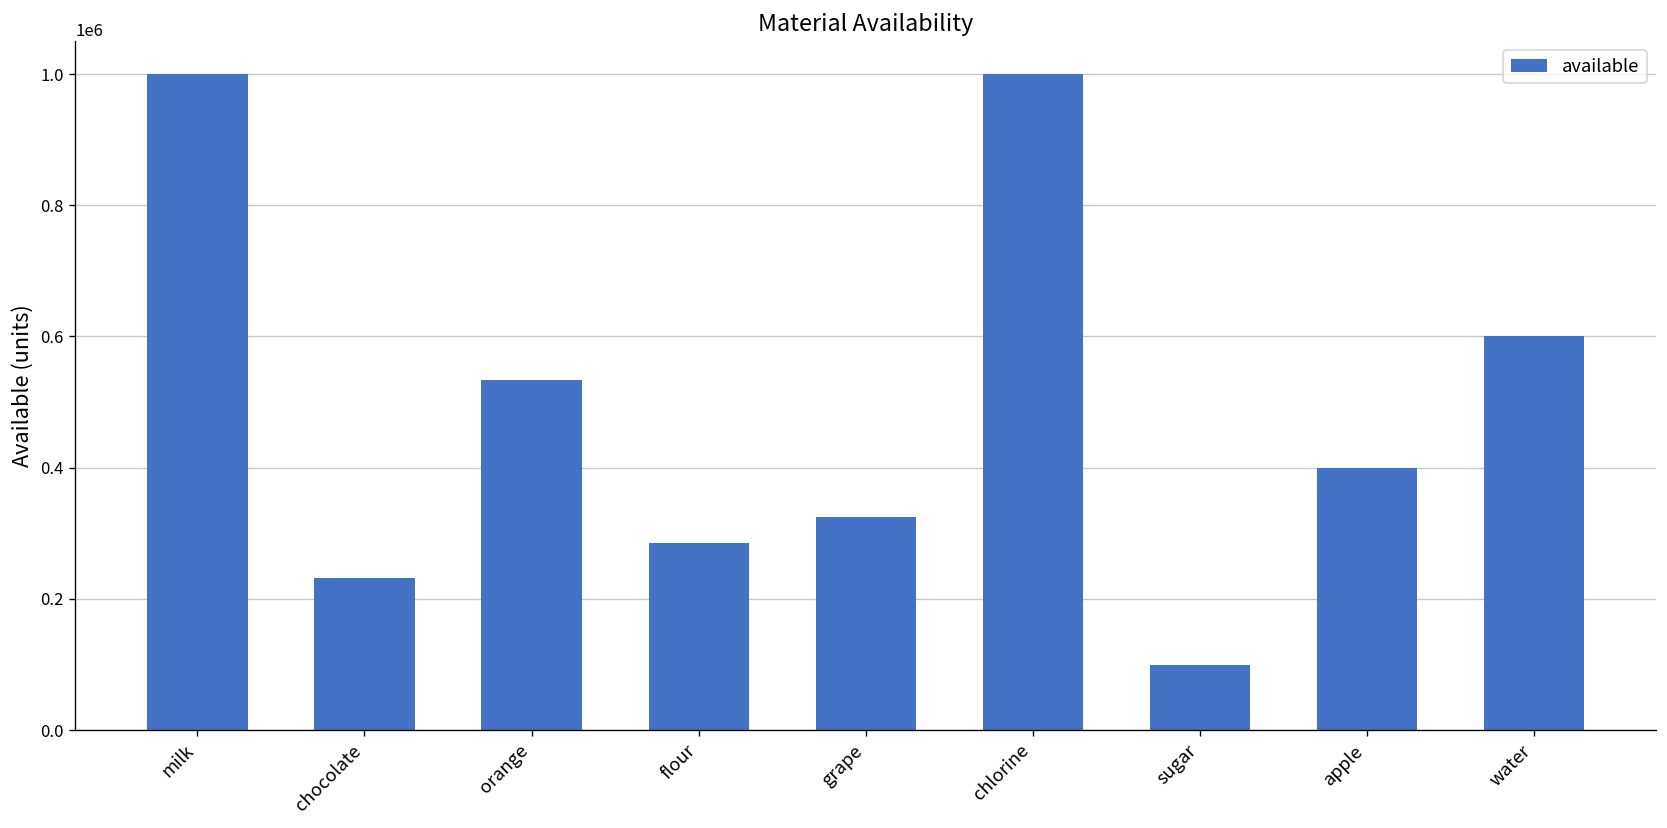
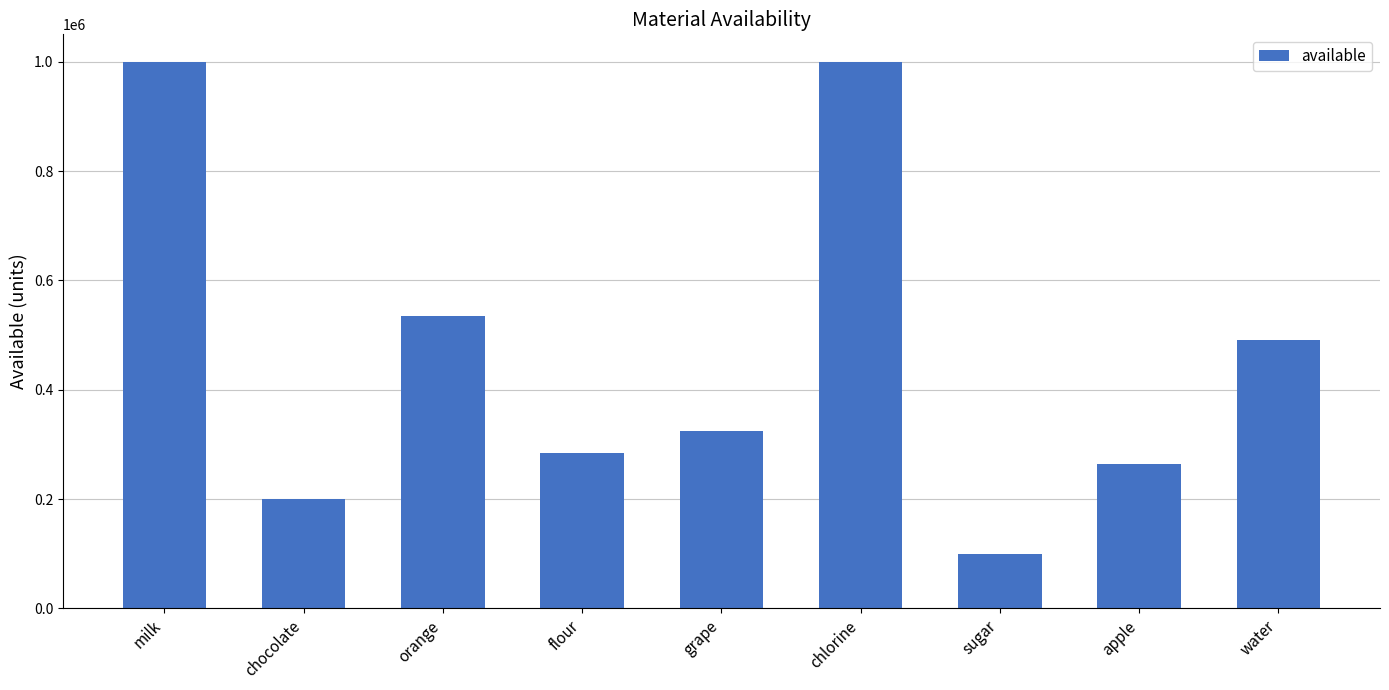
chocolate: 230000 -> 200000
apple: 400000 -> 260000
water: 600000 -> 490000
